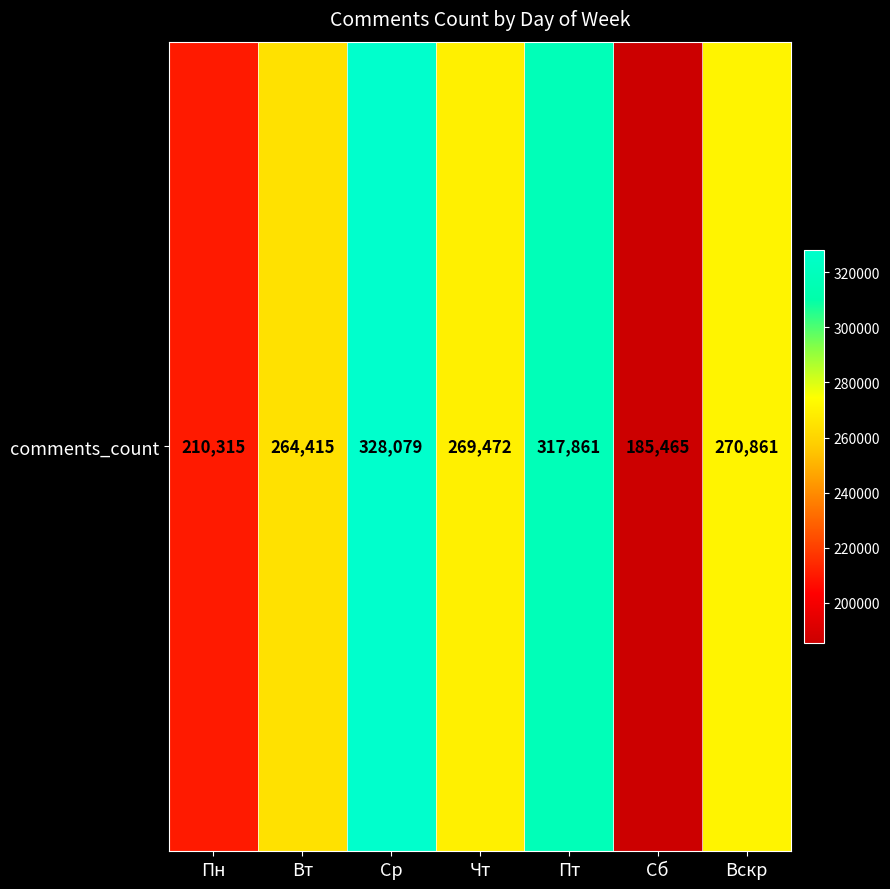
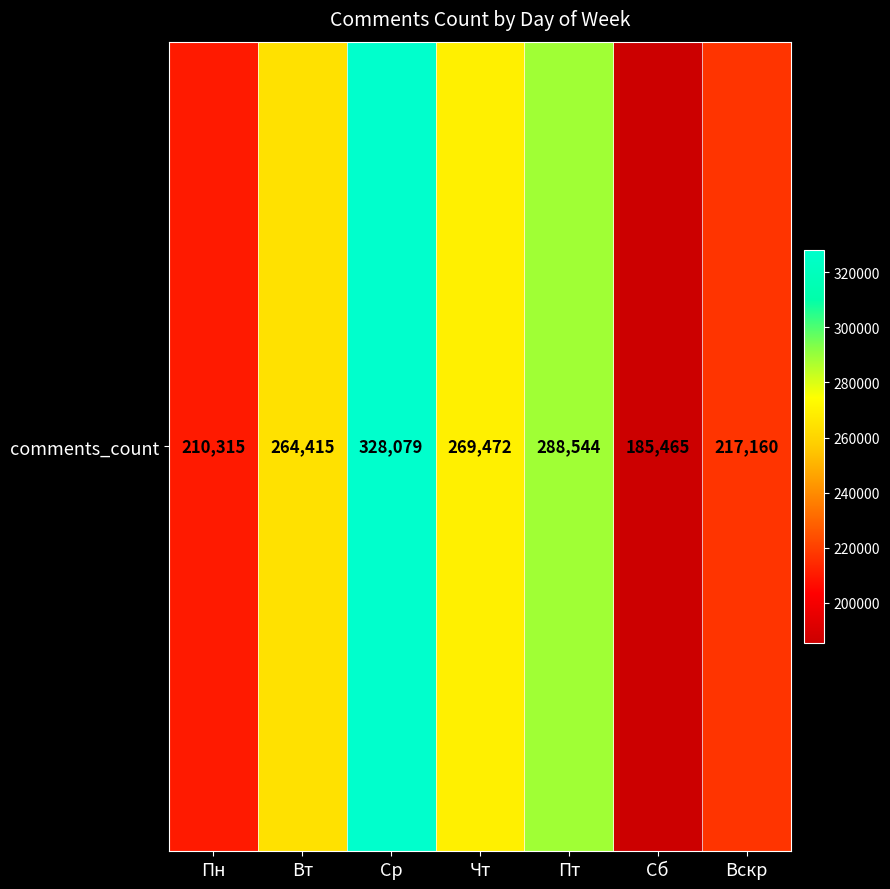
comments_count, Пт: 317,861 -> 288,544
comments_count, Вскр: 270,861 -> 217,160
